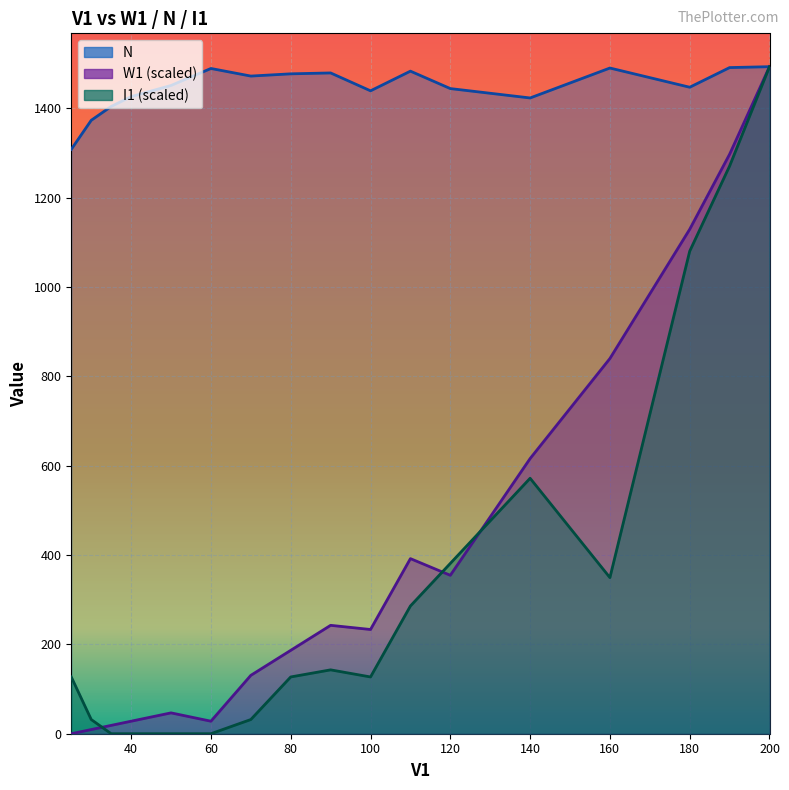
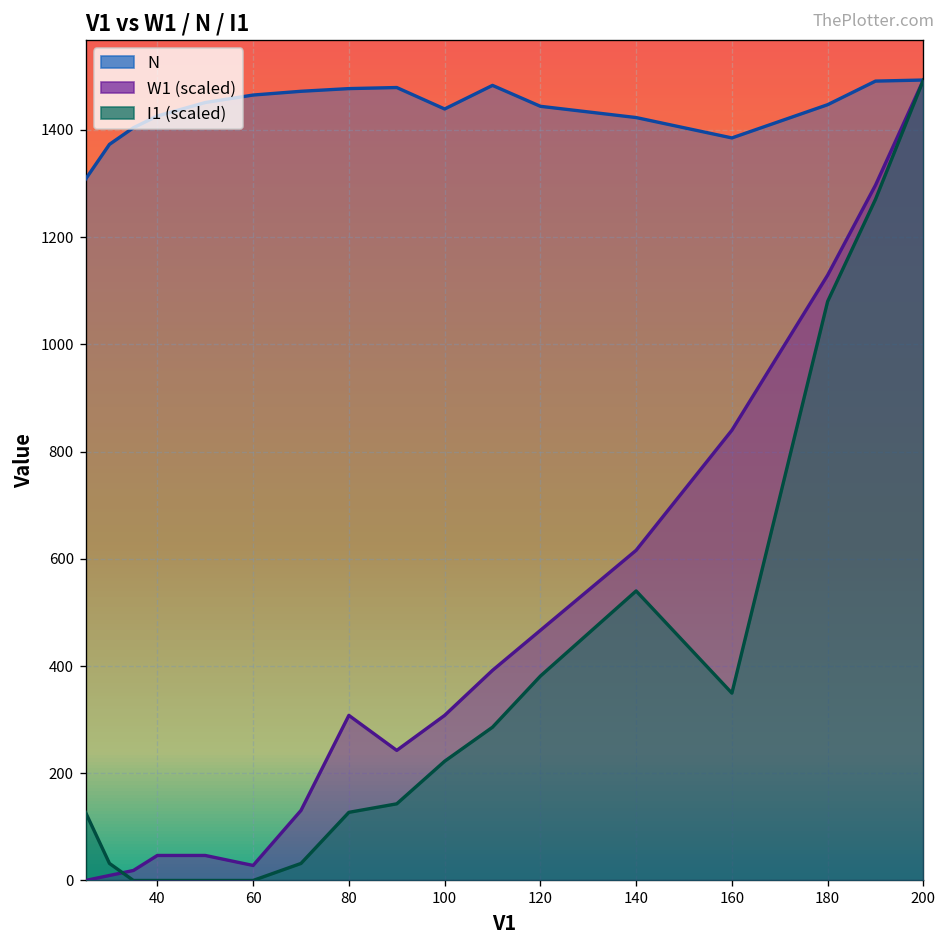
W1 (scaled), 40: 30 -> 50
N, 60: 1490 -> 1470
W1 (scaled), 80: 190 -> 310
W1 (scaled), 100: 230 -> 310
I1 (scaled), 100: 130 -> 220
W1 (scaled), 120: 350 -> 470
I1 (scaled), 140: 570 -> 540
N, 160: 1490 -> 1390
